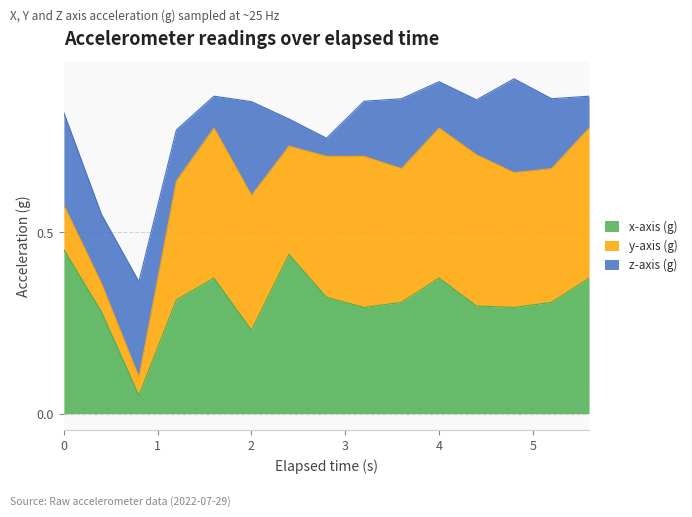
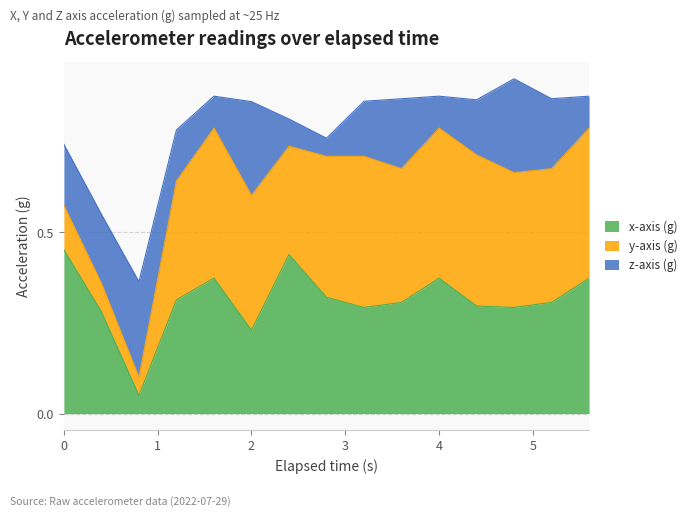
z-axis (g), 0: 0.26 -> 0.17
z-axis (g), 4: 0.13 -> 0.09
